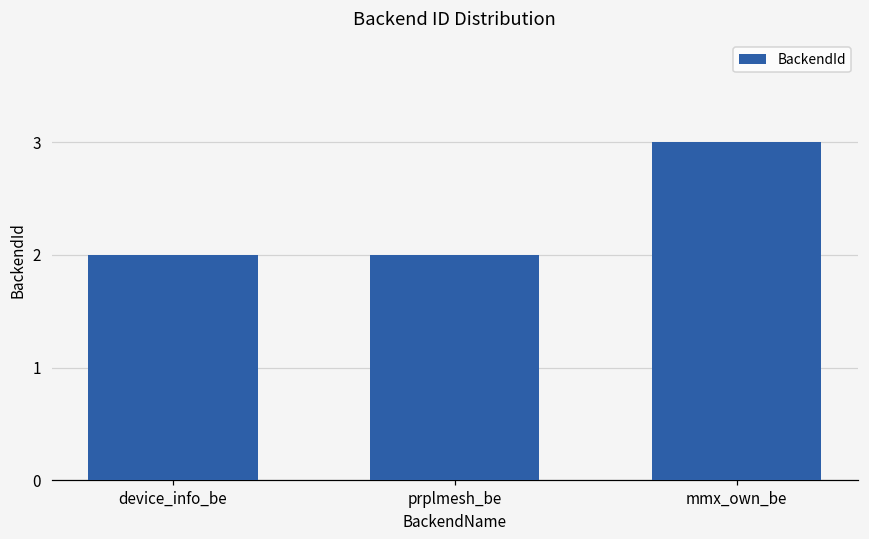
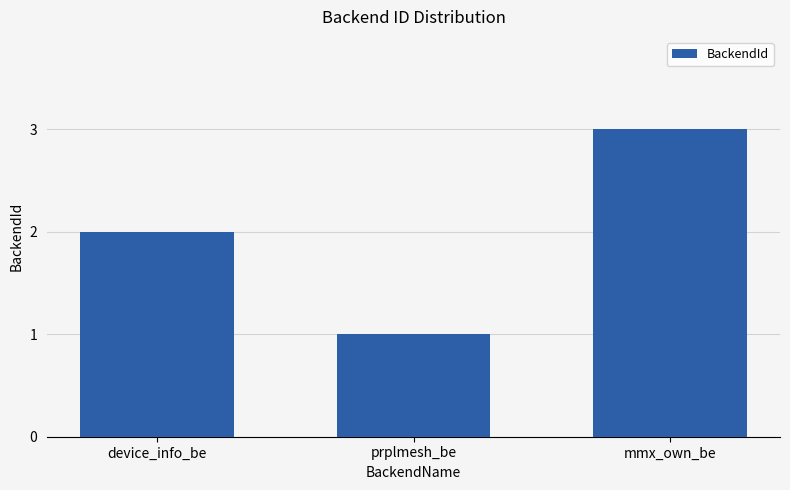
prplmesh_be: 2 -> 1
